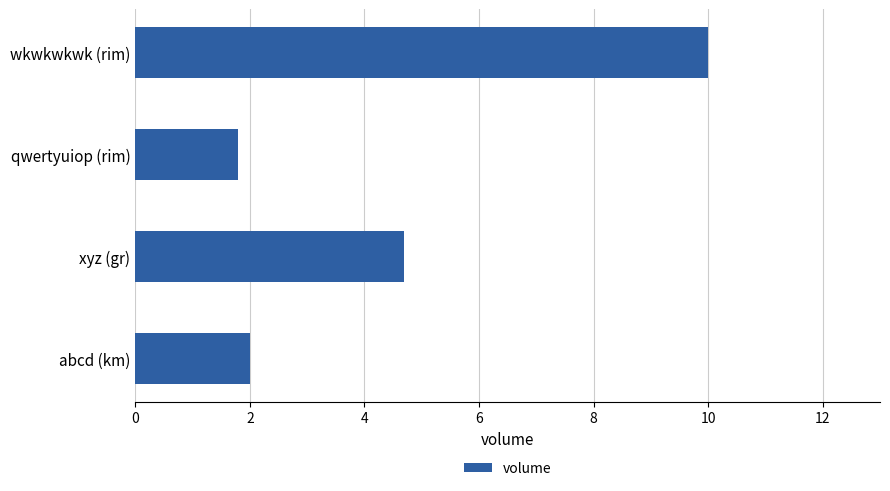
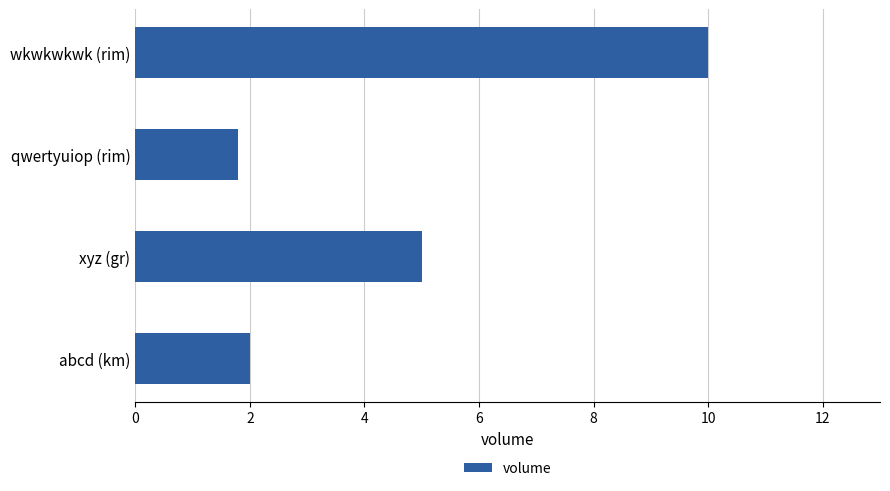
xyz (gr): 4.7 -> 5.0
